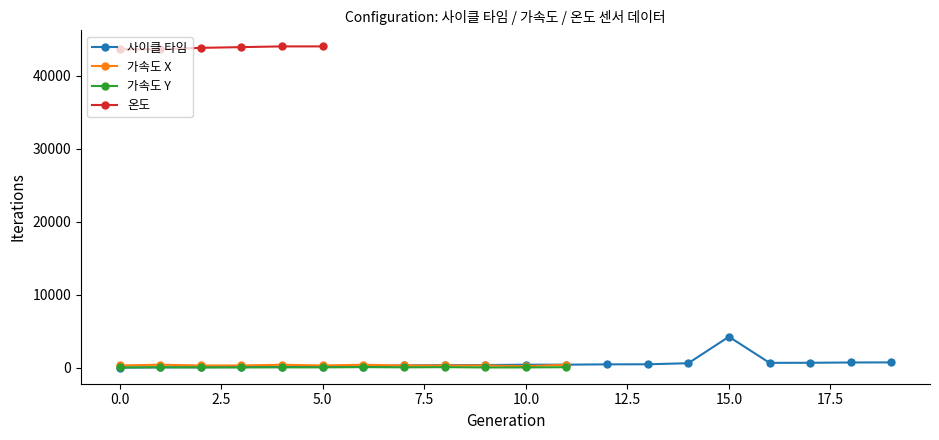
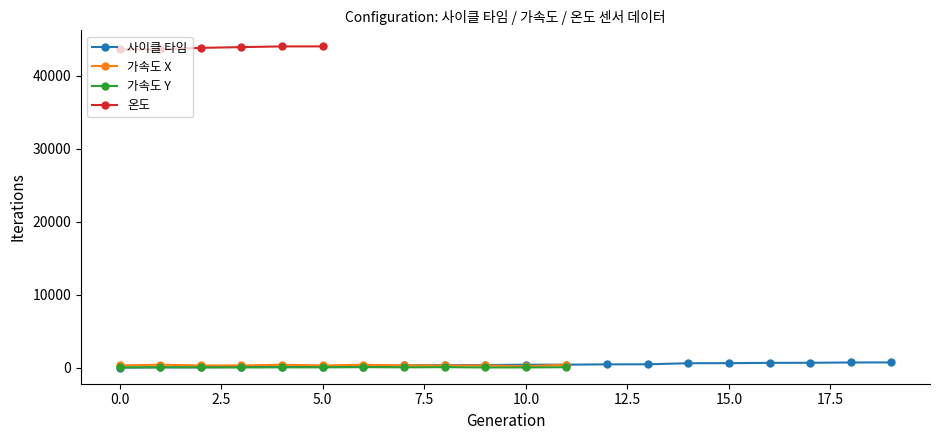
사이클 타임, 15.0: 4000 -> 1000
